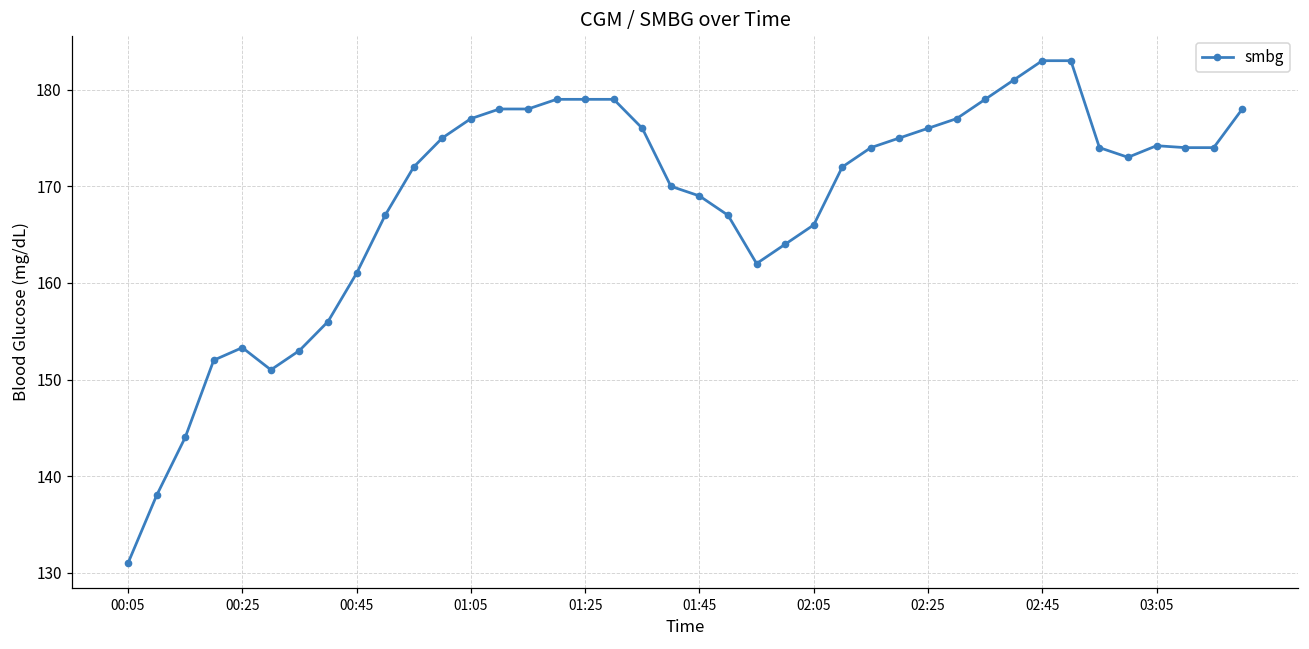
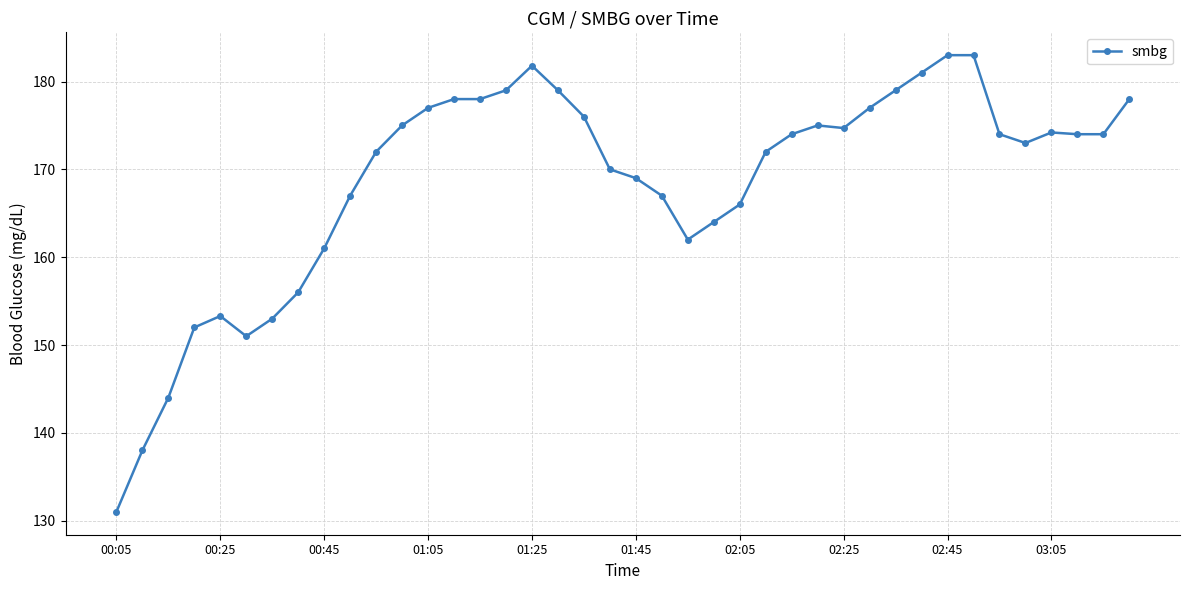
01:25: 179 -> 182
02:25: 176 -> 175
